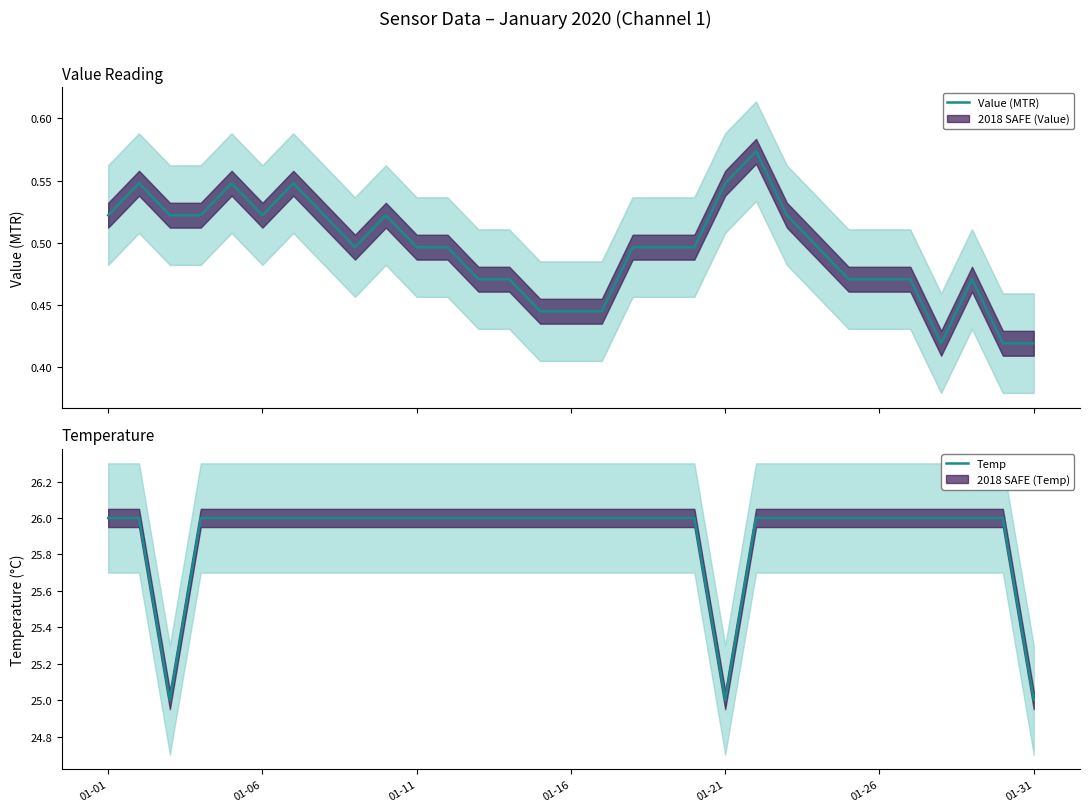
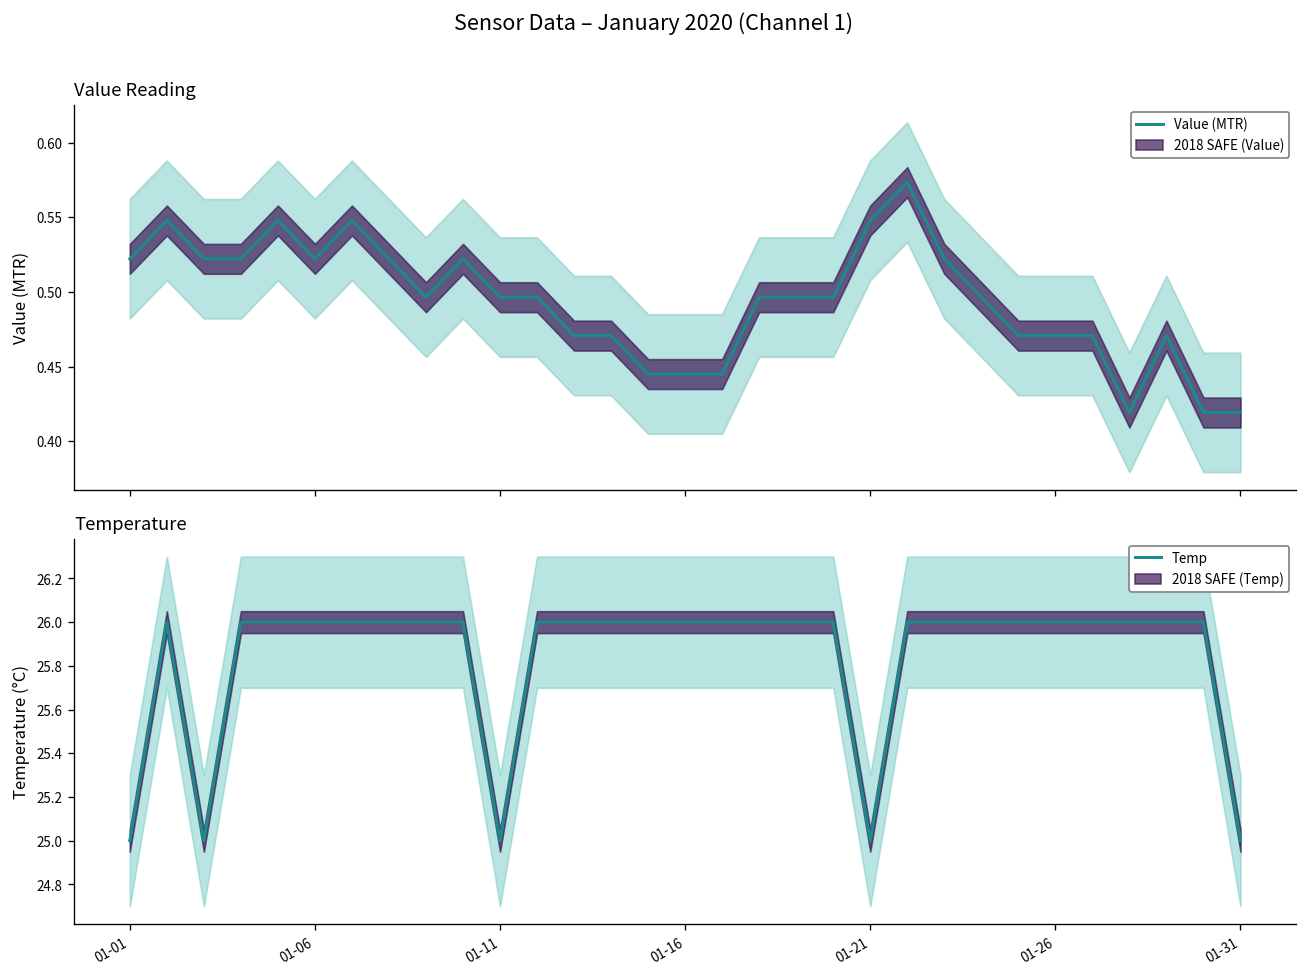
Temperature, Temp, 01-01: 26 -> 25
Temperature, Temp, 01-11: 26 -> 25
